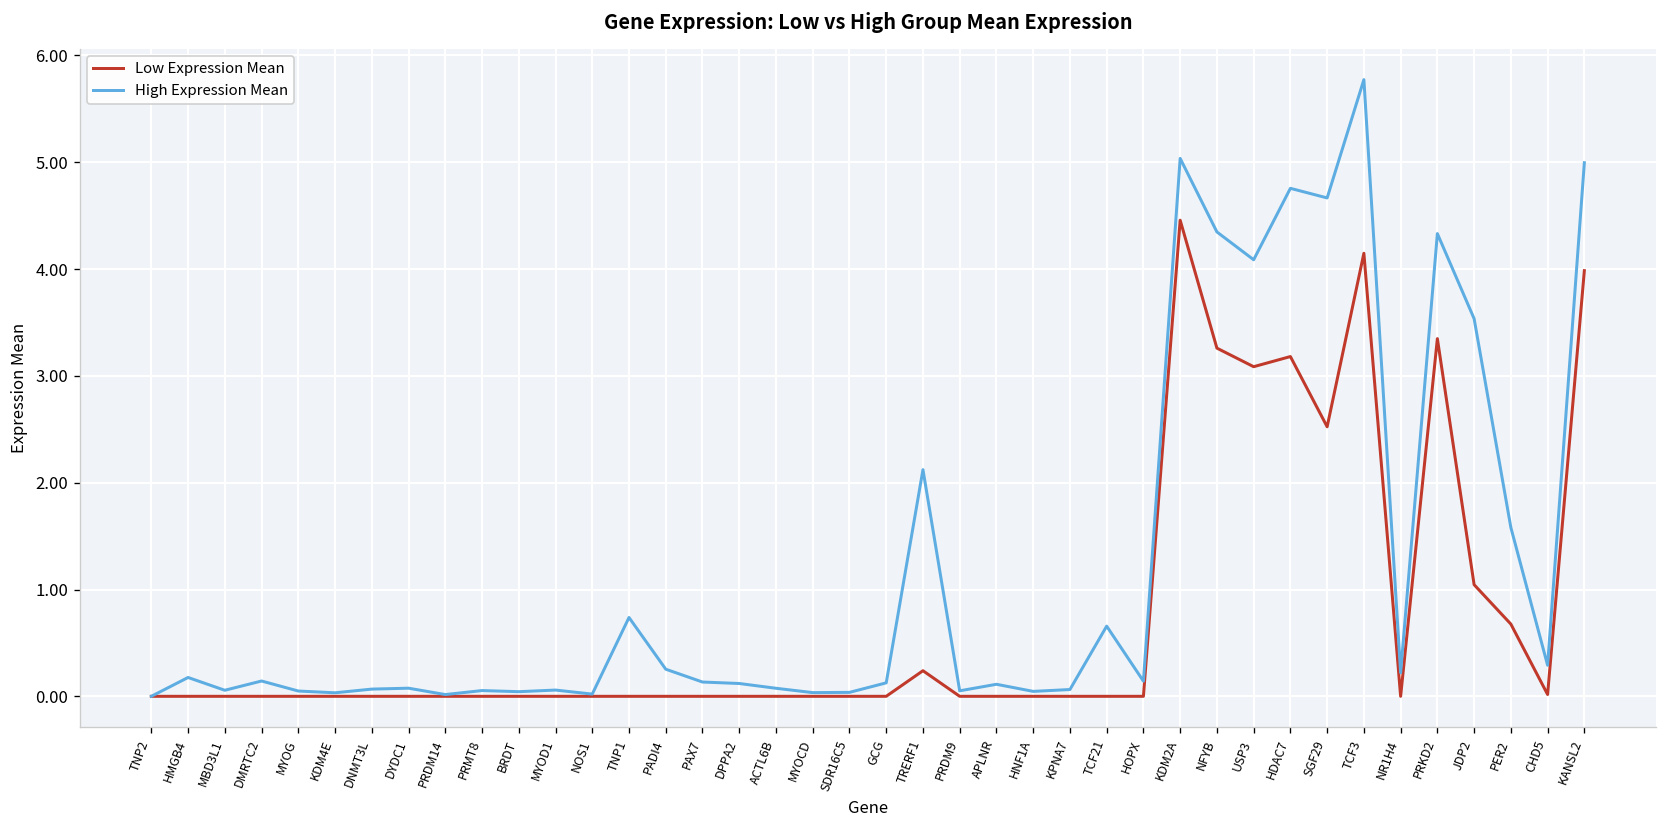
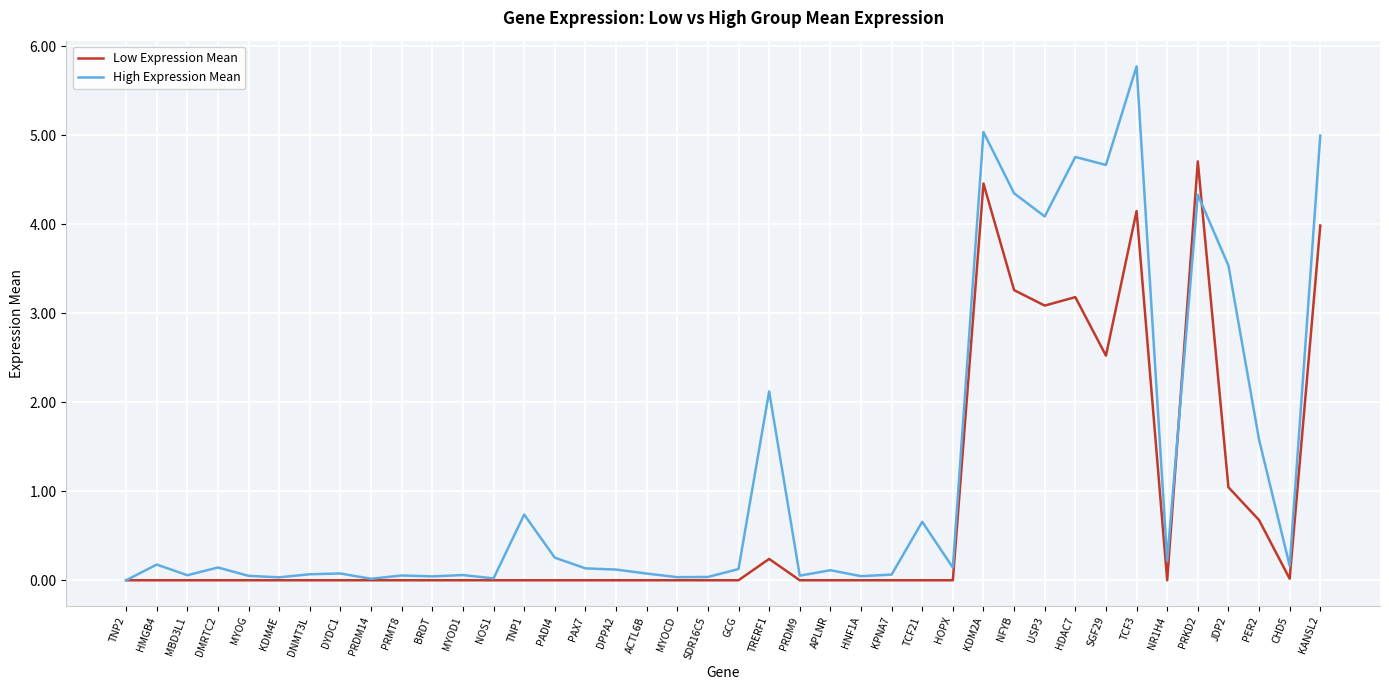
Low Expression Mean, PRKD2: 3.3 -> 4.7
High Expression Mean, CHD5: 0.3 -> 0.2
